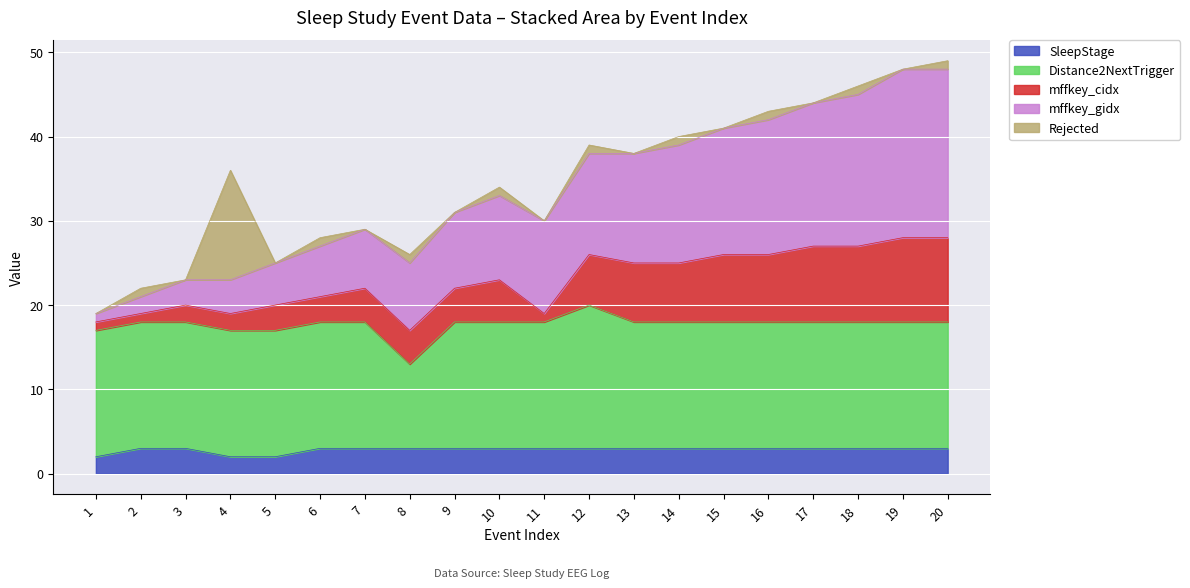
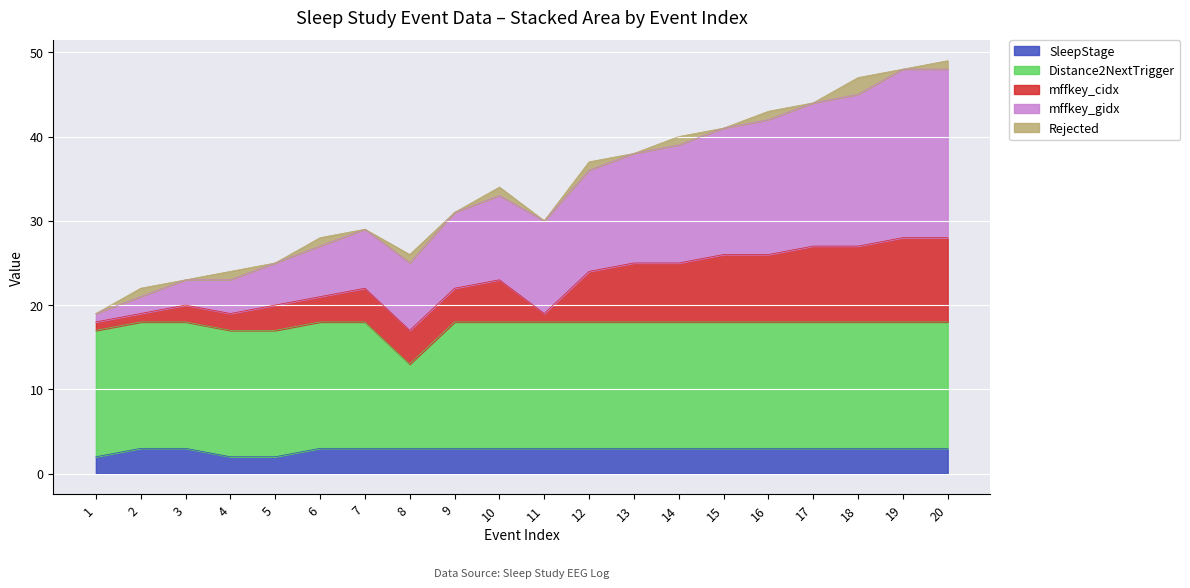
Rejected, 4: 13 -> 1
Distance2NextTrigger, 12: 17 -> 15
Rejected, 18: 1 -> 2
